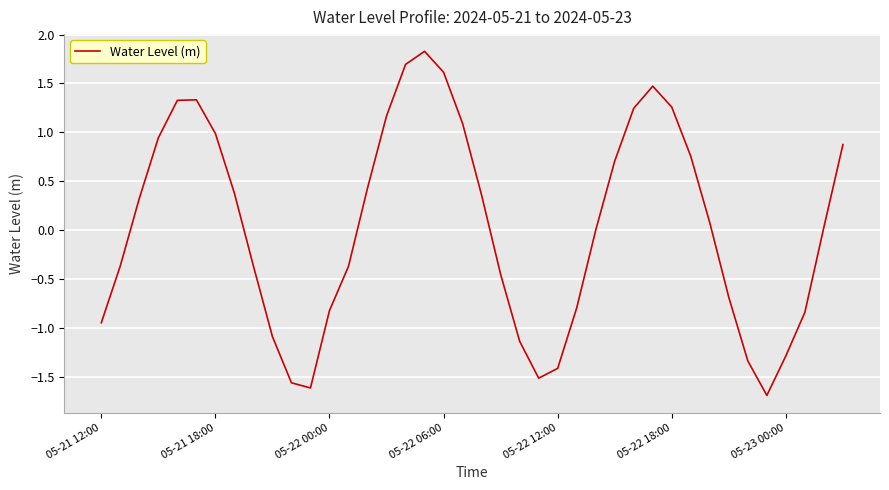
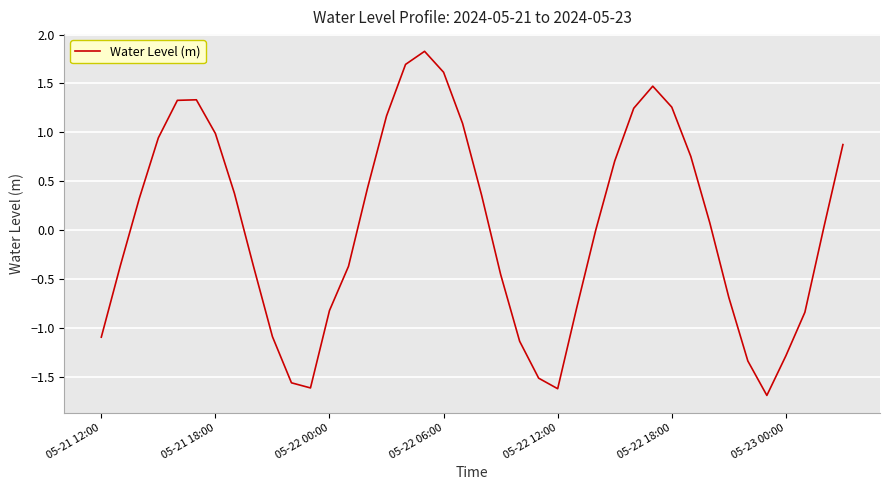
05-21 12:00: -0.9 -> -1.1
05-22 12:00: -1.4 -> -1.6
